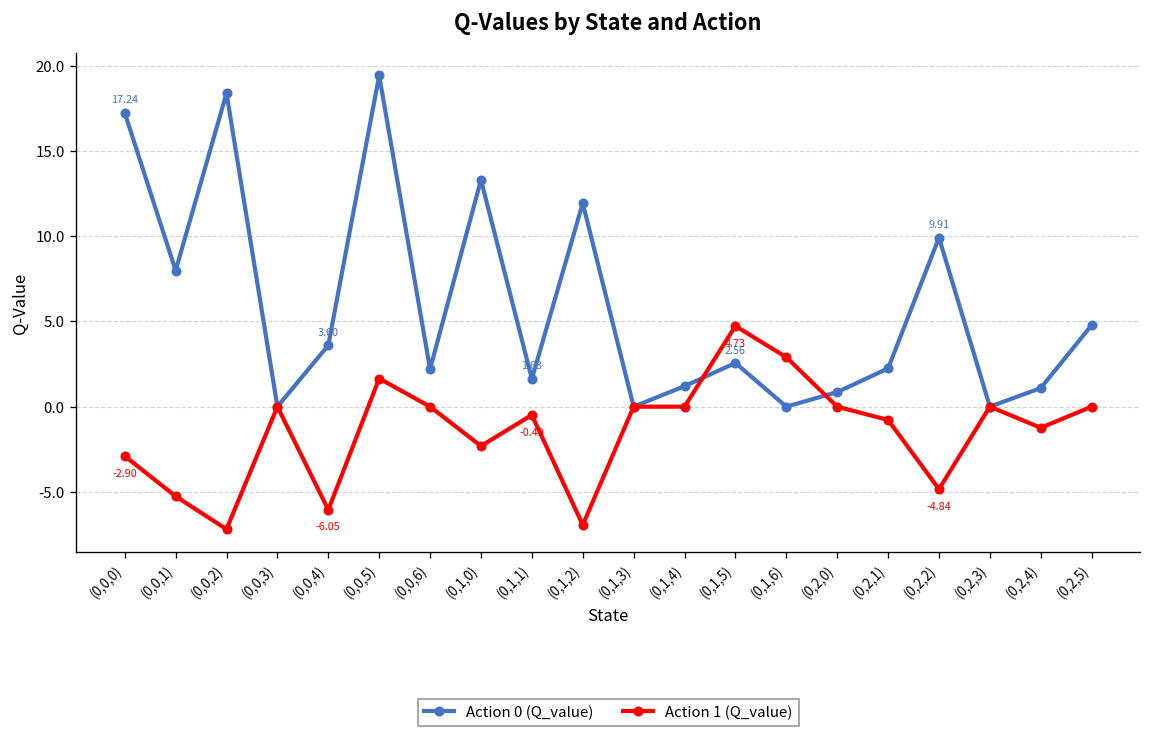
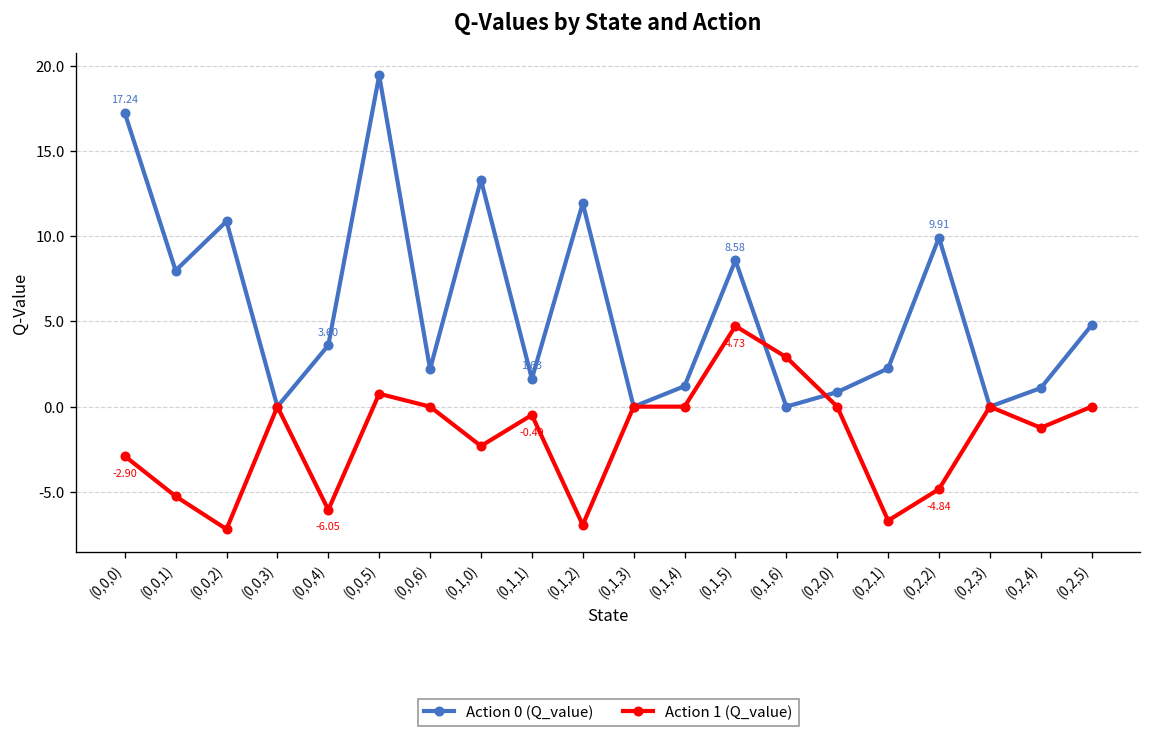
Action 0 (Q_value), (0,0,2): 18.4 -> 10.9
Action 1 (Q_value), (0,0,5): 1.7 -> 0.8
Action 0 (Q_value), (0,1,5): 2.56 -> 8.58
Action 1 (Q_value), (0,2,1): -0.8 -> -6.7
